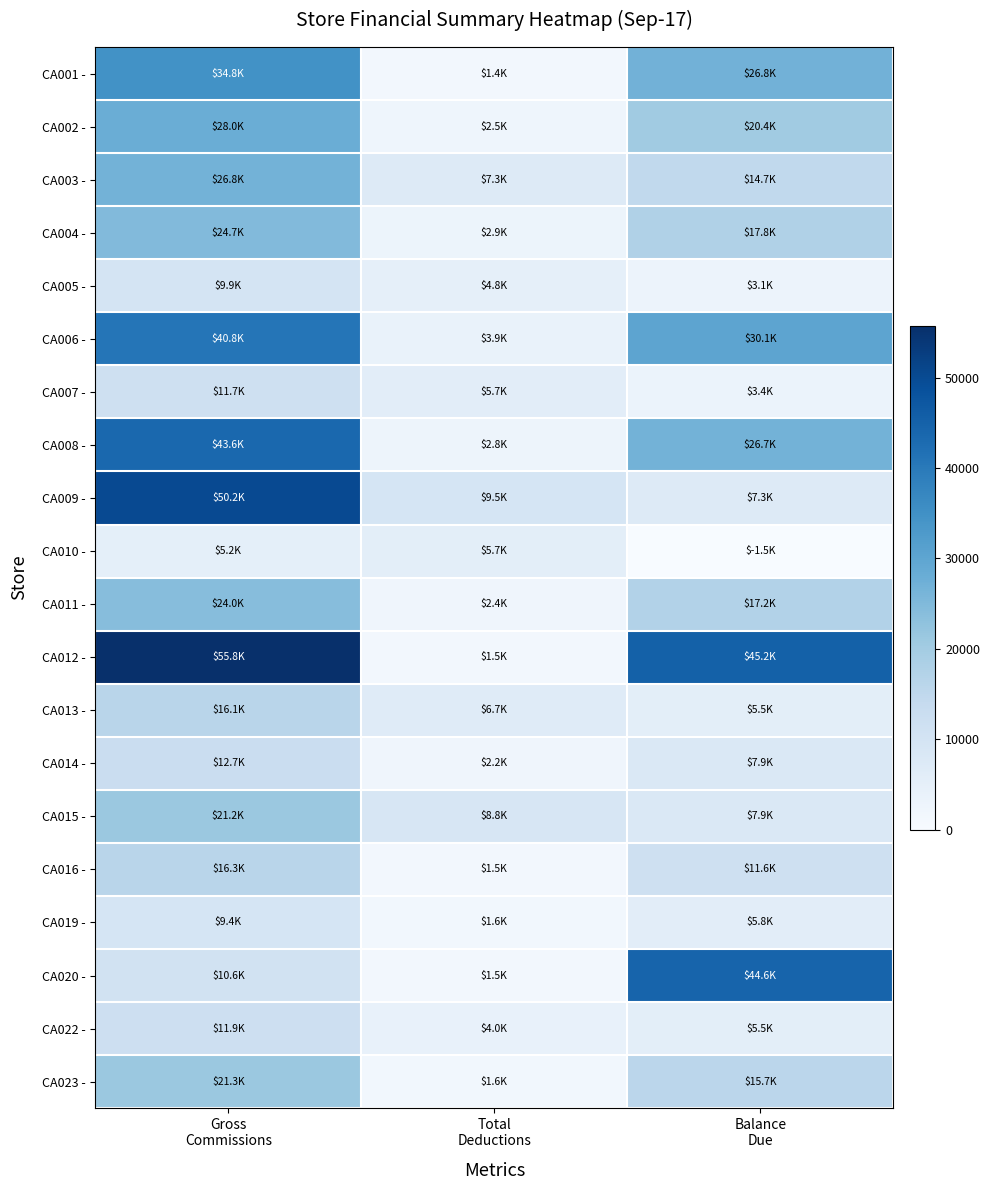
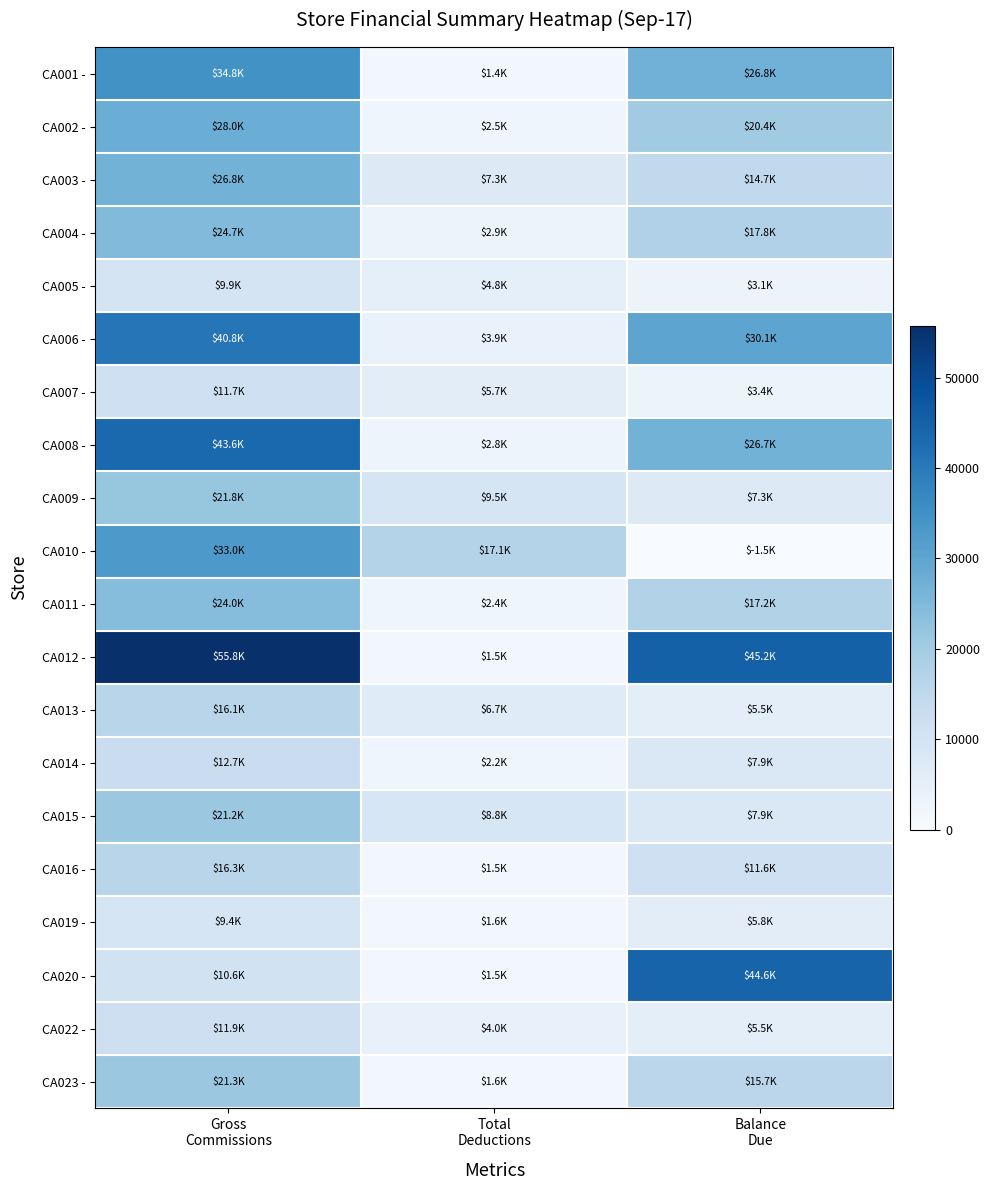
CA009 -, Gross Commissions: $50.2K -> $21.8K
CA010 -, Gross Commissions: $5.2K -> $33.0K
CA010 -, Total Deductions: $5.7K -> $17.1K
